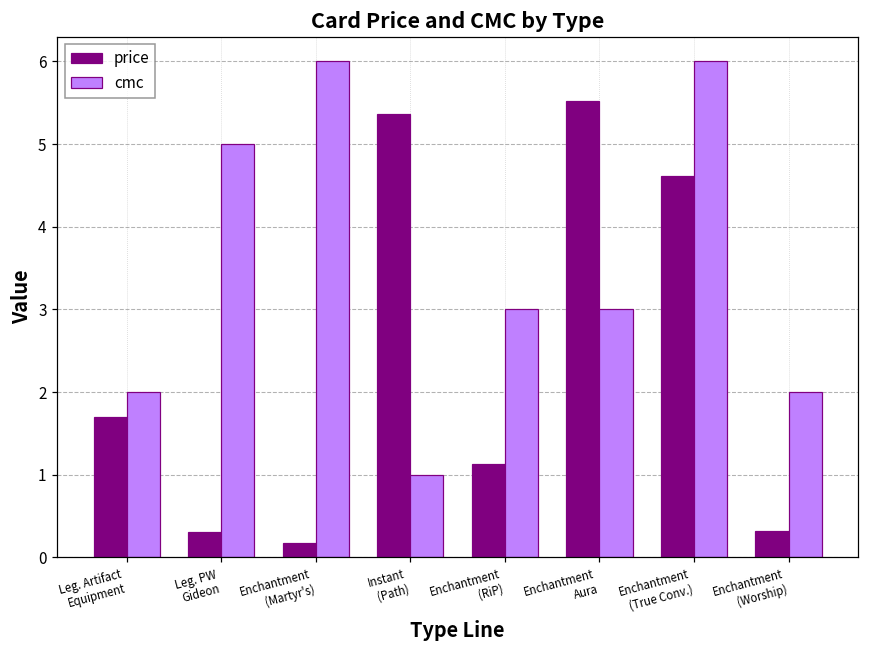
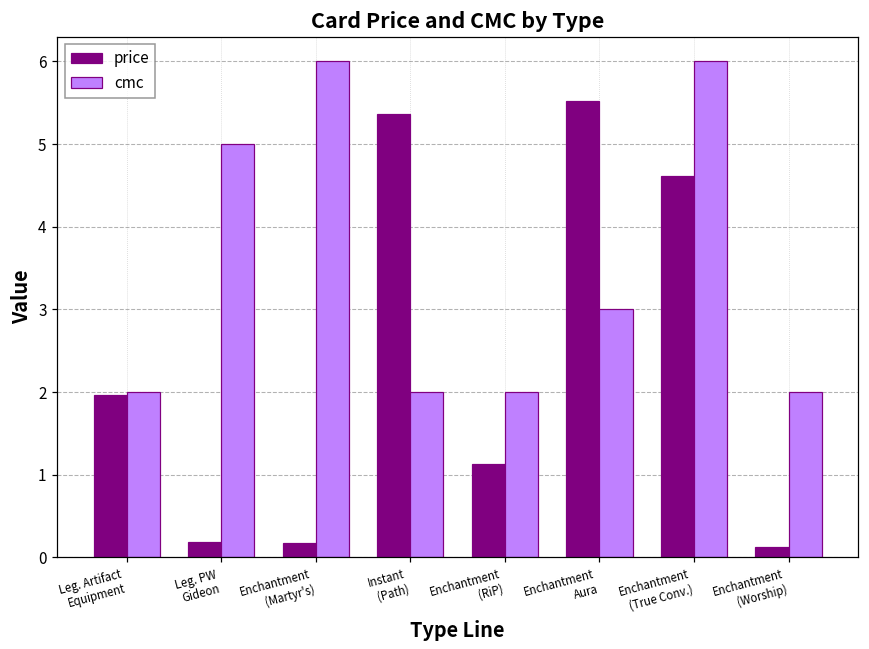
price, Leg. Artifact Equipment: 1.7 -> 2.0
price, Leg. PW Gideon: 0.3 -> 0.2
cmc, Instant (Path): 1 -> 2
cmc, Enchantment (RiP): 3 -> 2
price, Enchantment (Worship): 0.3 -> 0.1
